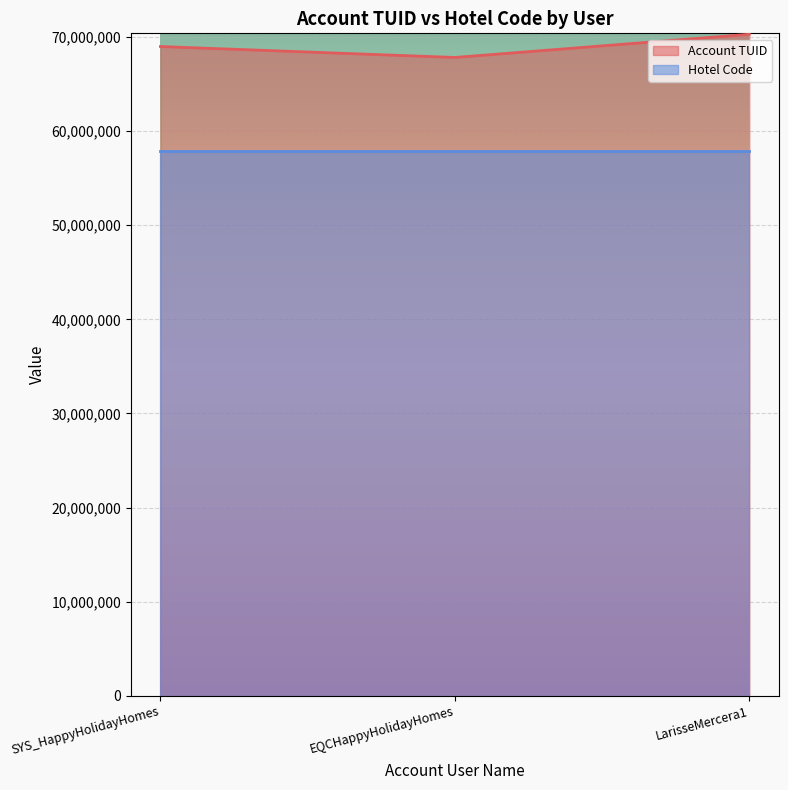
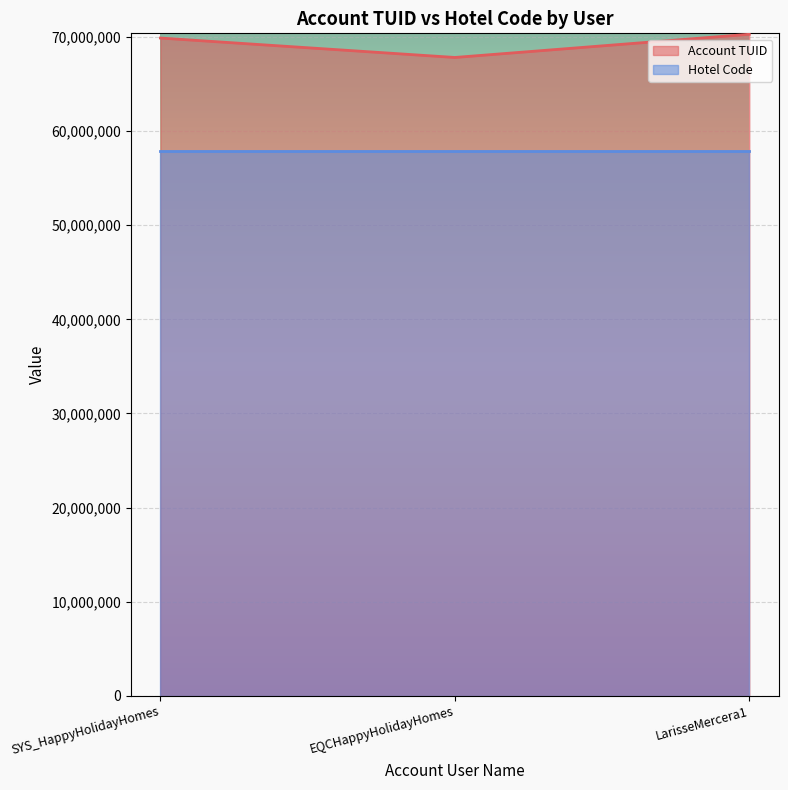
Account TUID, SYS_HappyHolidayHomes: 69,000,000 -> 70,000,000
